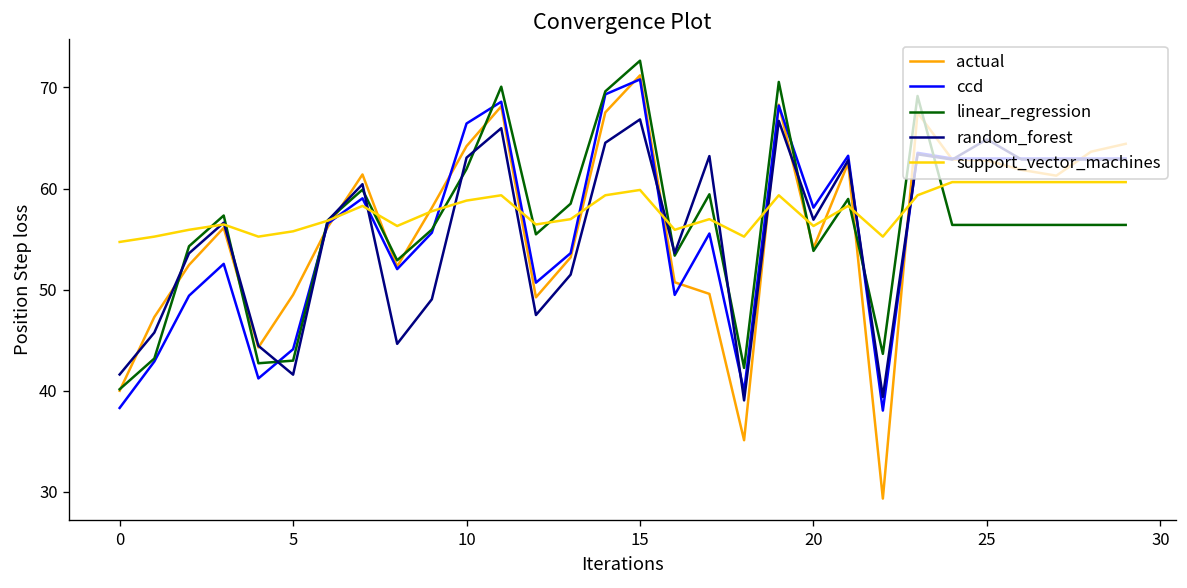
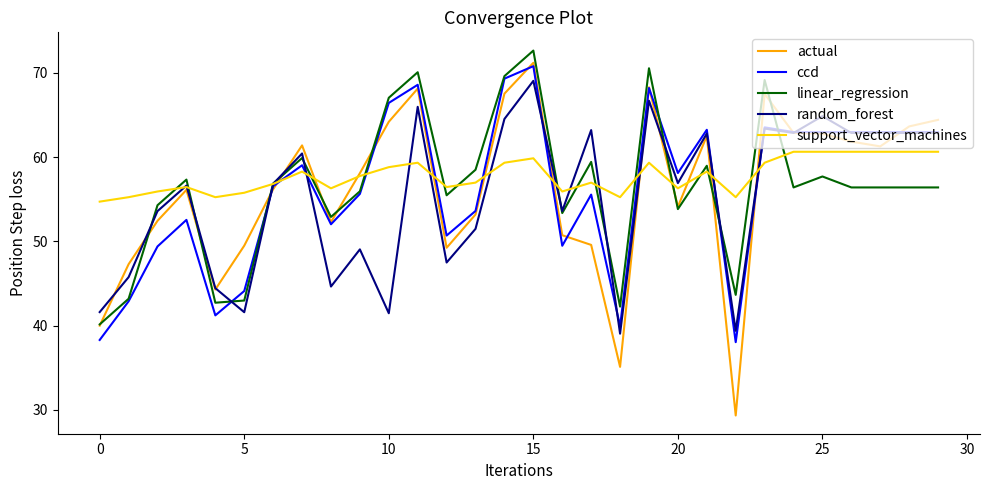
linear_regression, 10: 62 -> 67
random_forest, 10: 63 -> 41
random_forest, 15: 67 -> 69
linear_regression, 25: 56 -> 58
